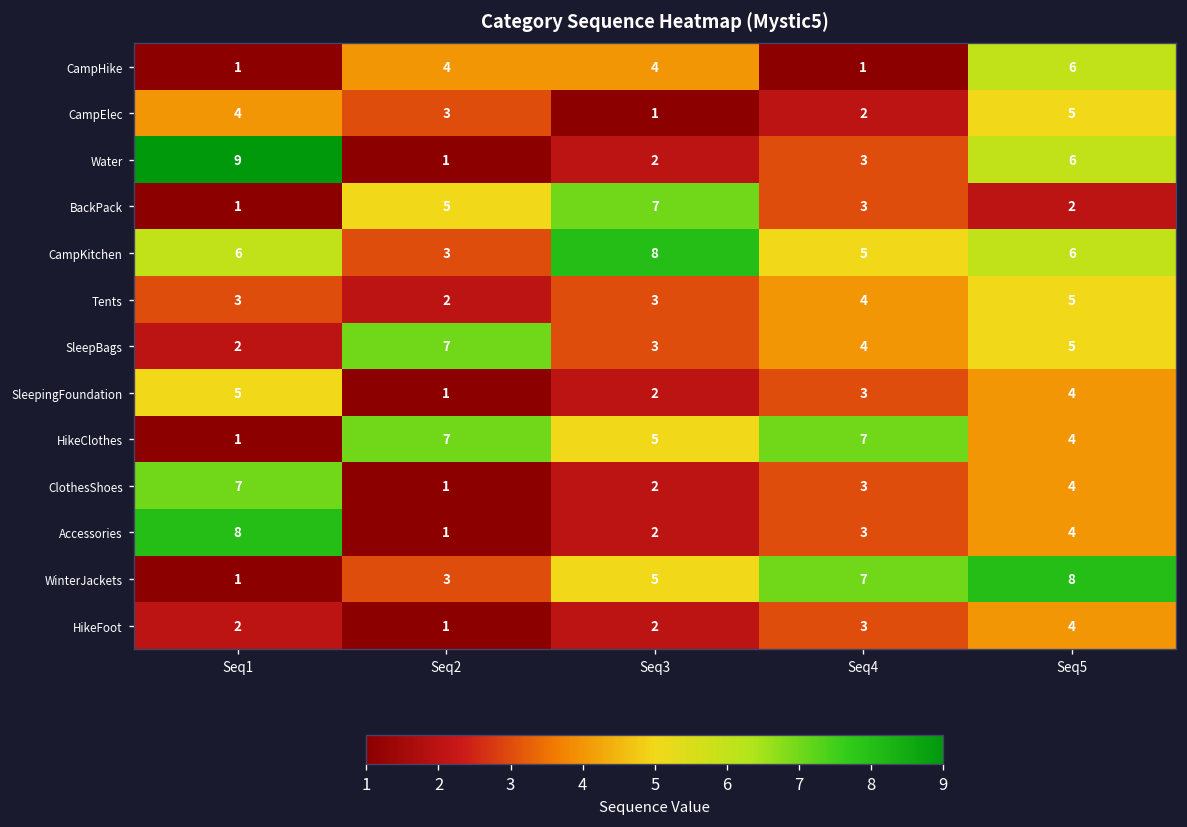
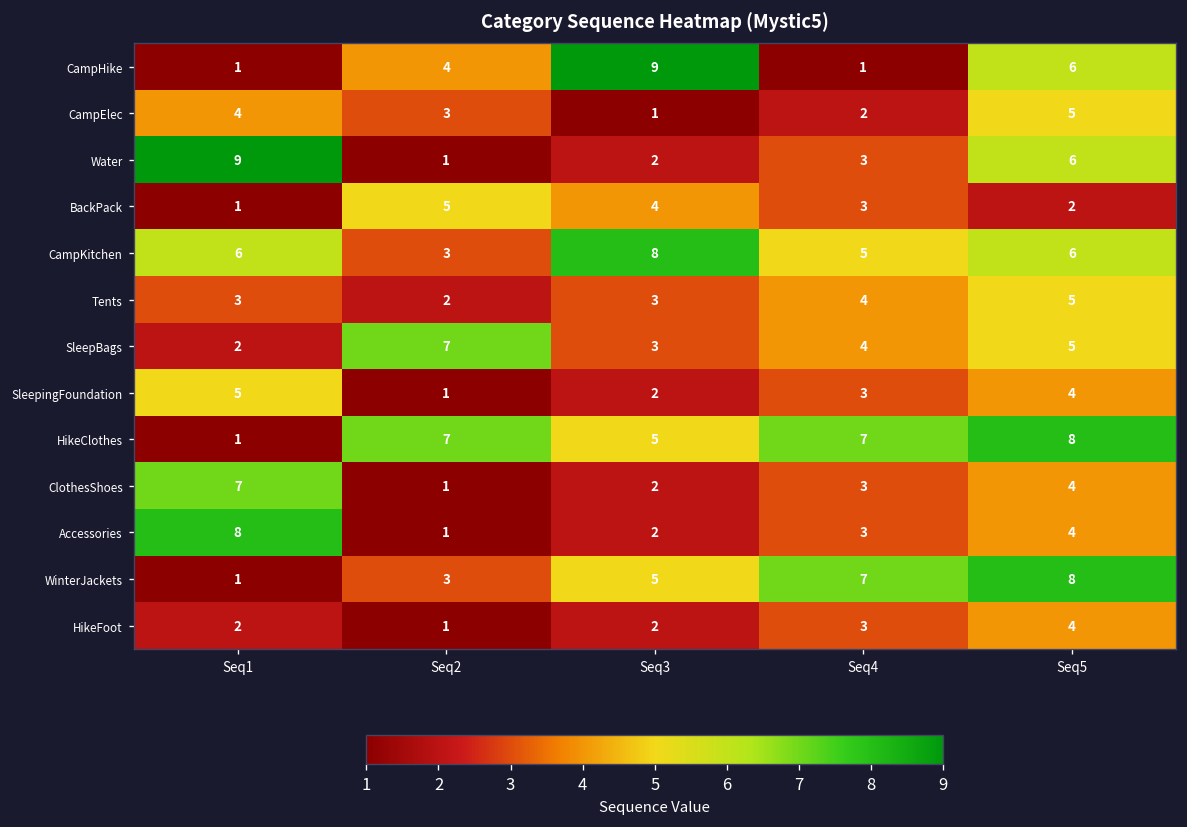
CampHike, Seq3: 4 -> 9
BackPack, Seq3: 7 -> 4
HikeClothes, Seq5: 4 -> 8
